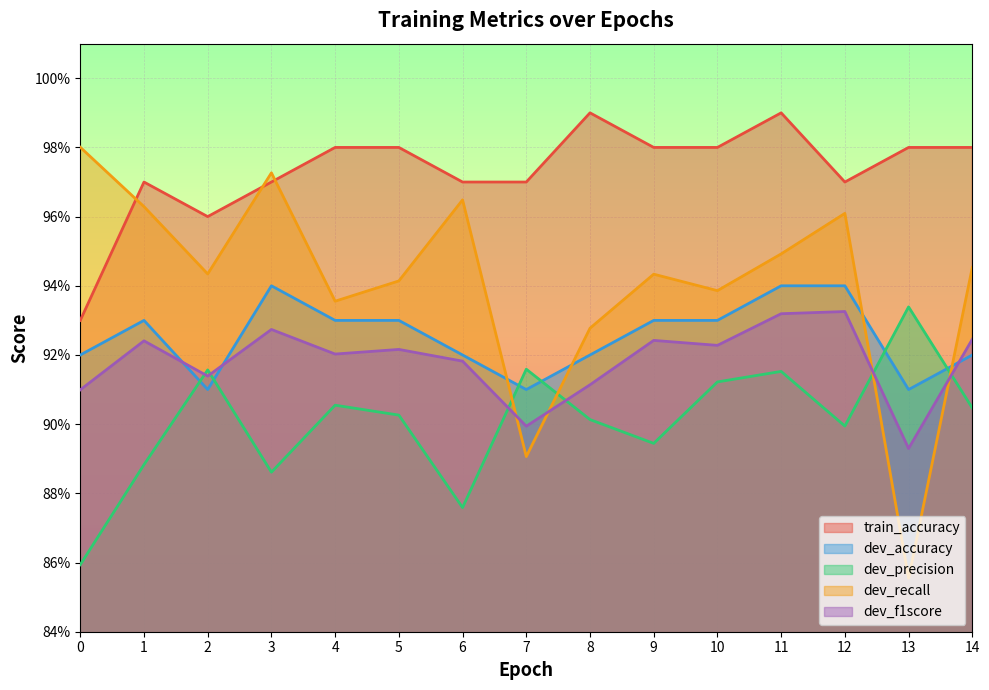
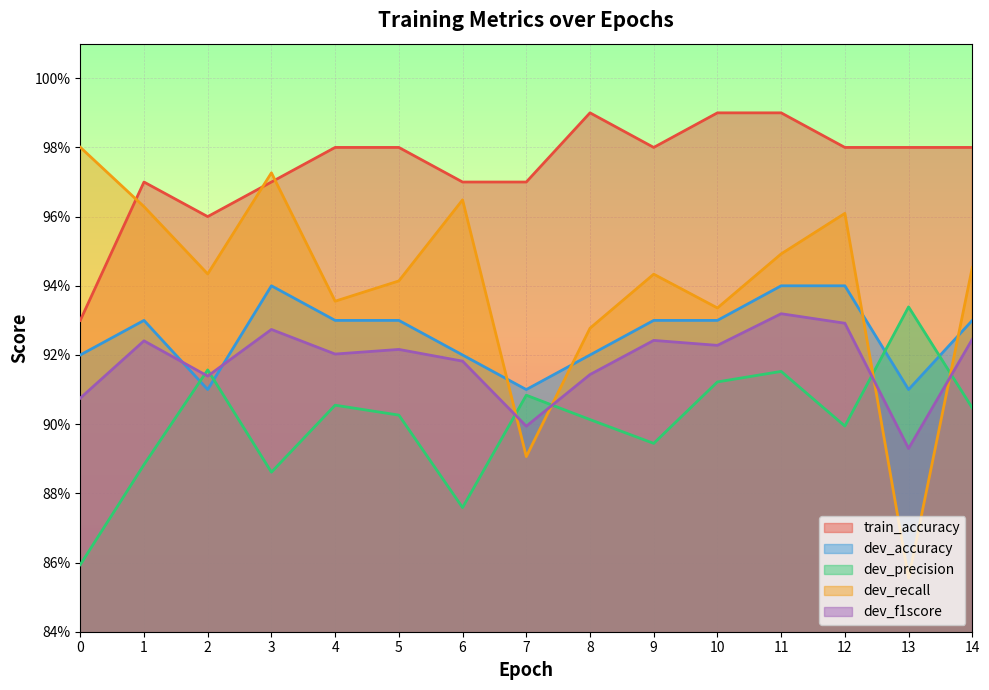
dev_f1score, 0: 91.0% -> 90.8%
dev_precision, 7: 91.6% -> 90.8%
dev_f1score, 8: 91.1% -> 91.4%
train_accuracy, 10: 98.0% -> 99.0%
dev_recall, 10: 93.9% -> 93.4%
train_accuracy, 12: 97.0% -> 98.0%
dev_f1score, 12: 93.3% -> 92.9%
dev_accuracy, 14: 92.0% -> 93.0%
